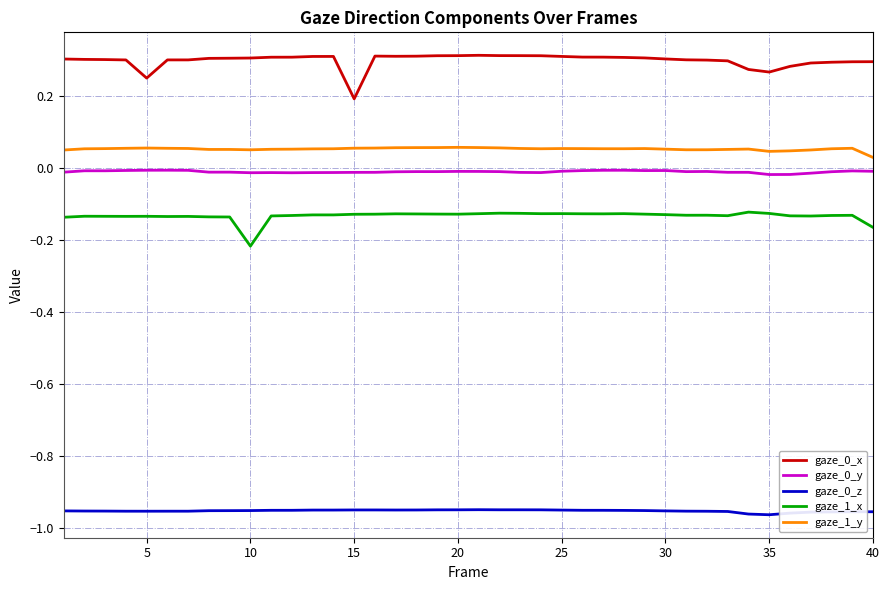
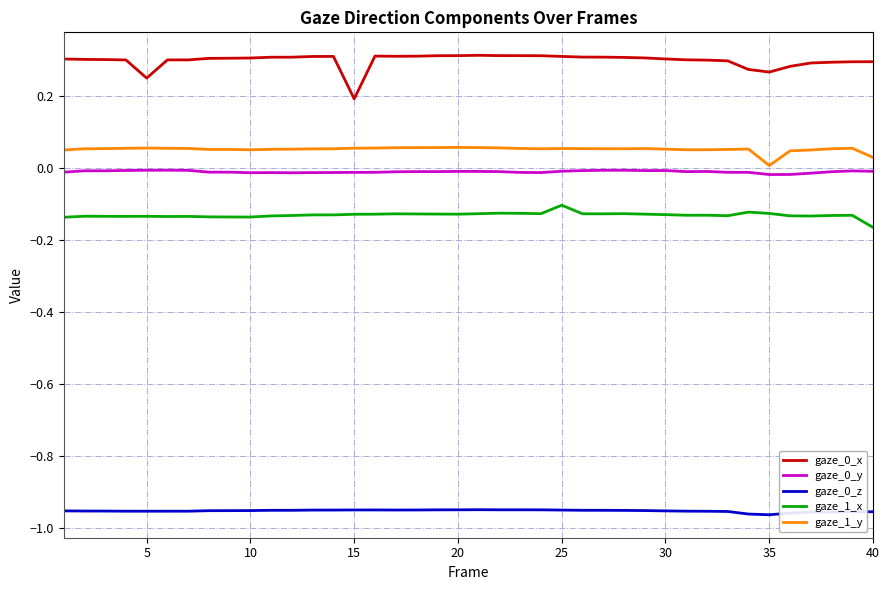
gaze_1_x, 10: -0.22 -> -0.14
gaze_1_x, 25: -0.13 -> -0.10
gaze_1_y, 35: 0.05 -> 0.01
